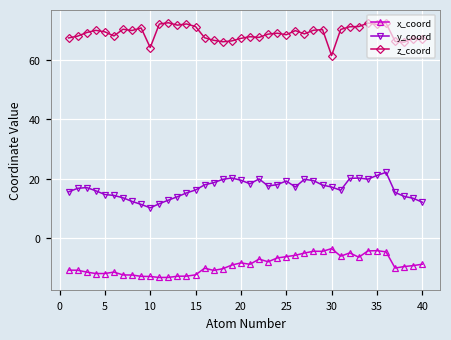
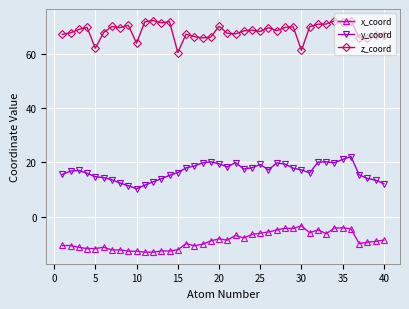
z_coord, 5: 69 -> 62
z_coord, 15: 71 -> 61
z_coord, 20: 67 -> 70
